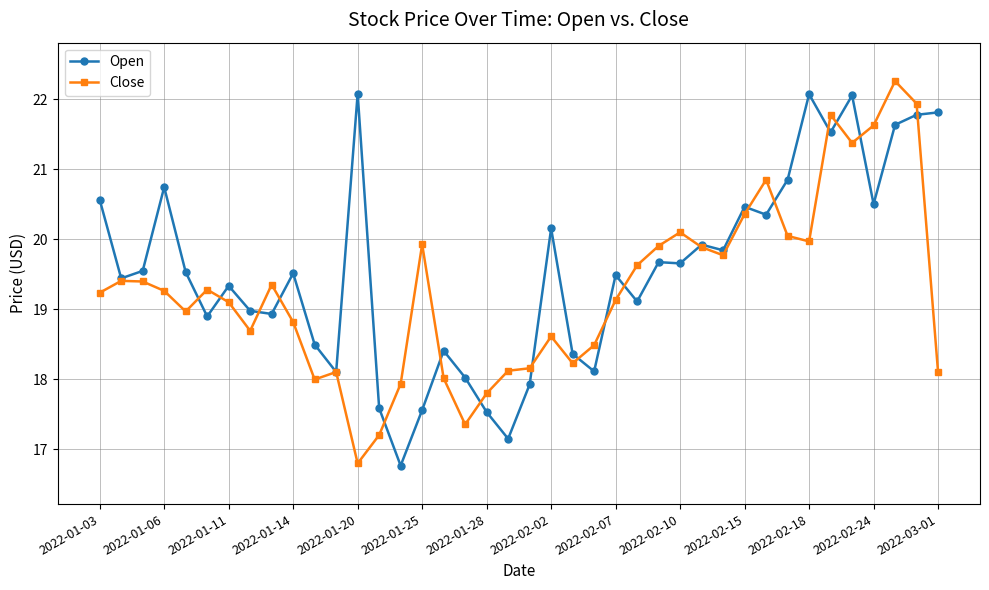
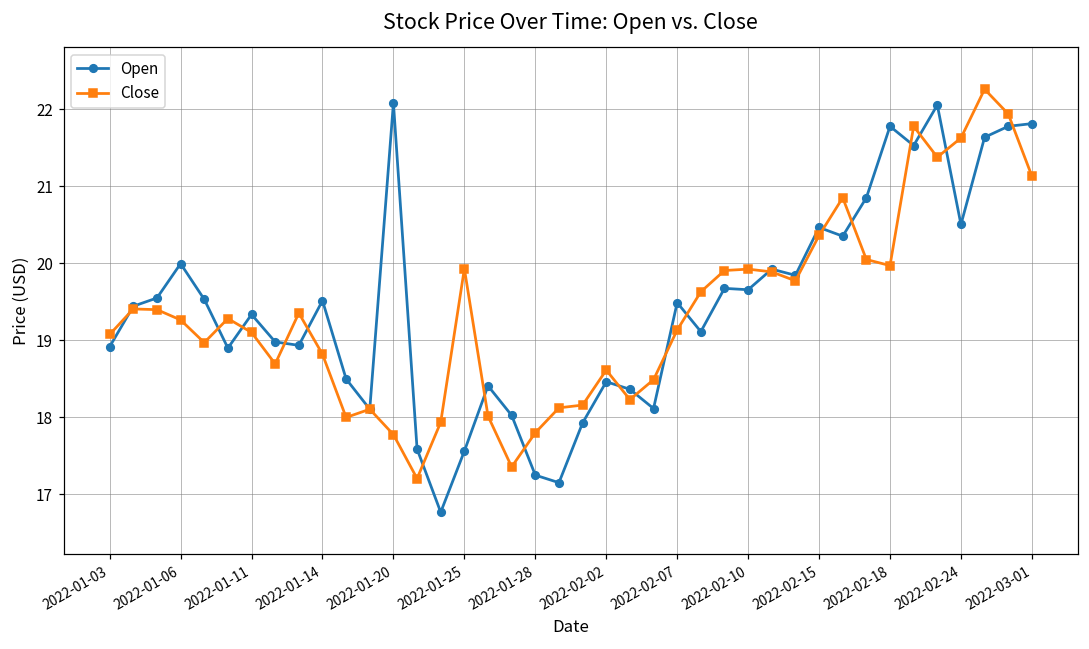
Open, 2022-01-03: 20.6 -> 18.9
Close, 2022-01-03: 19.2 -> 19.1
Open, 2022-01-06: 20.7 -> 20.0
Close, 2022-01-20: 16.8 -> 17.8
Open, 2022-01-28: 17.5 -> 17.3
Open, 2022-02-02: 20.2 -> 18.5
Close, 2022-02-10: 20.1 -> 19.9
Open, 2022-02-18: 22.1 -> 21.8
Close, 2022-03-01: 18.1 -> 21.1
